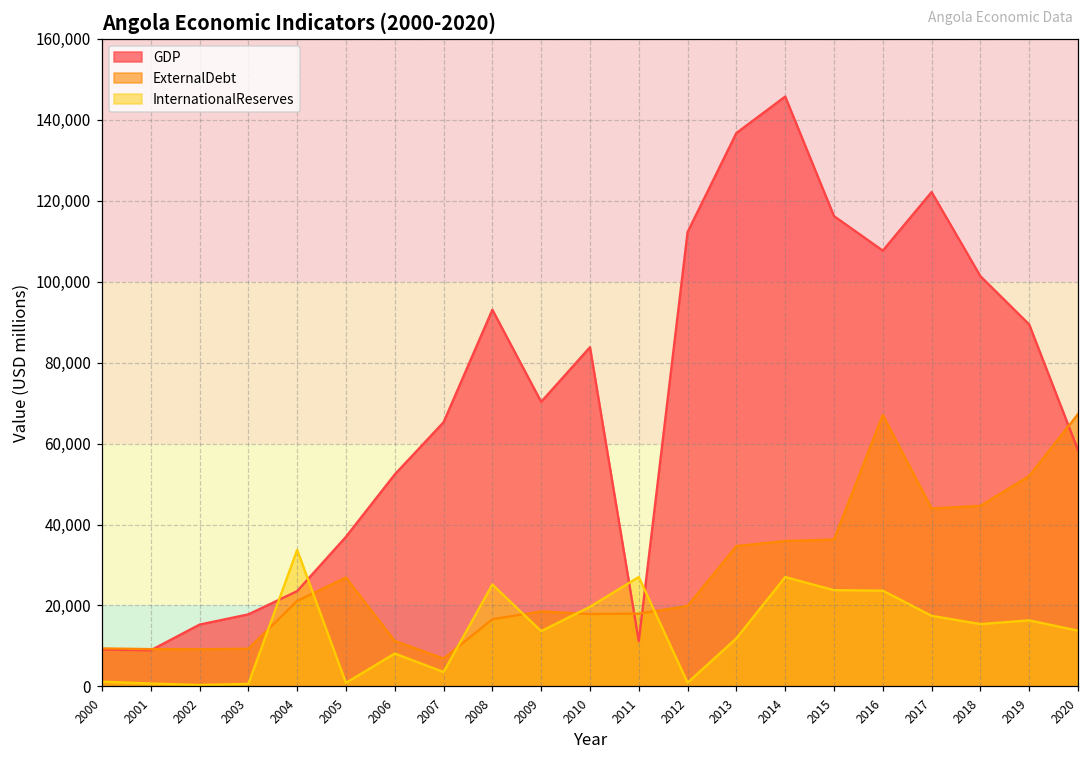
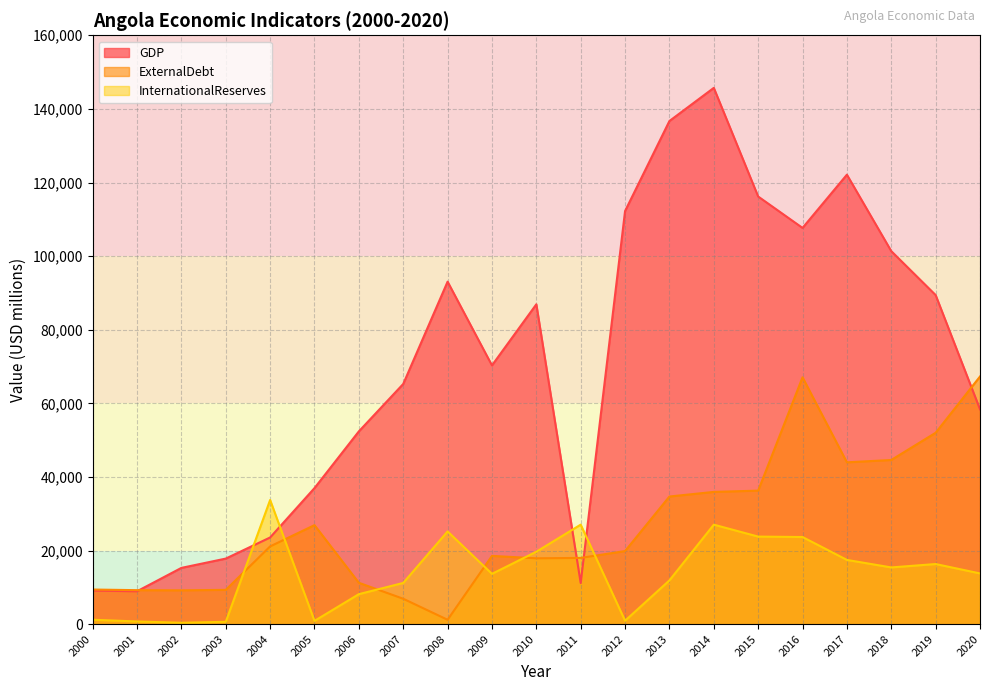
InternationalReserves, 2007: 4,000 -> 11,000
ExternalDebt, 2008: 17,000 -> 1,000
GDP, 2010: 84,000 -> 87,000
